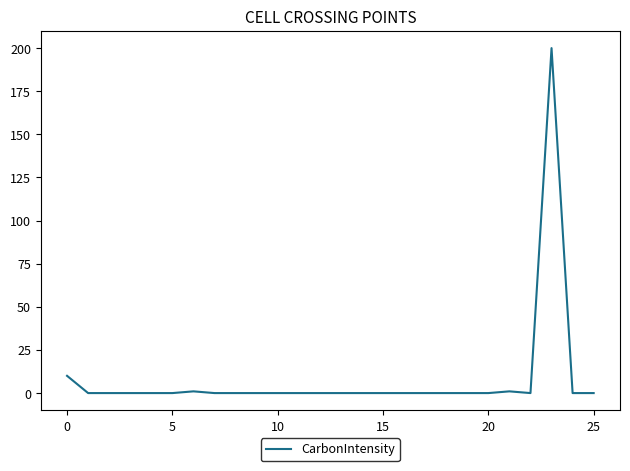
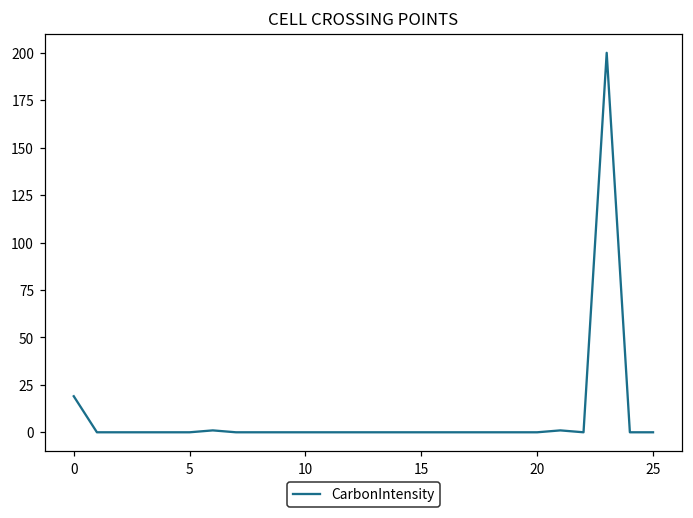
0: 10 -> 19
